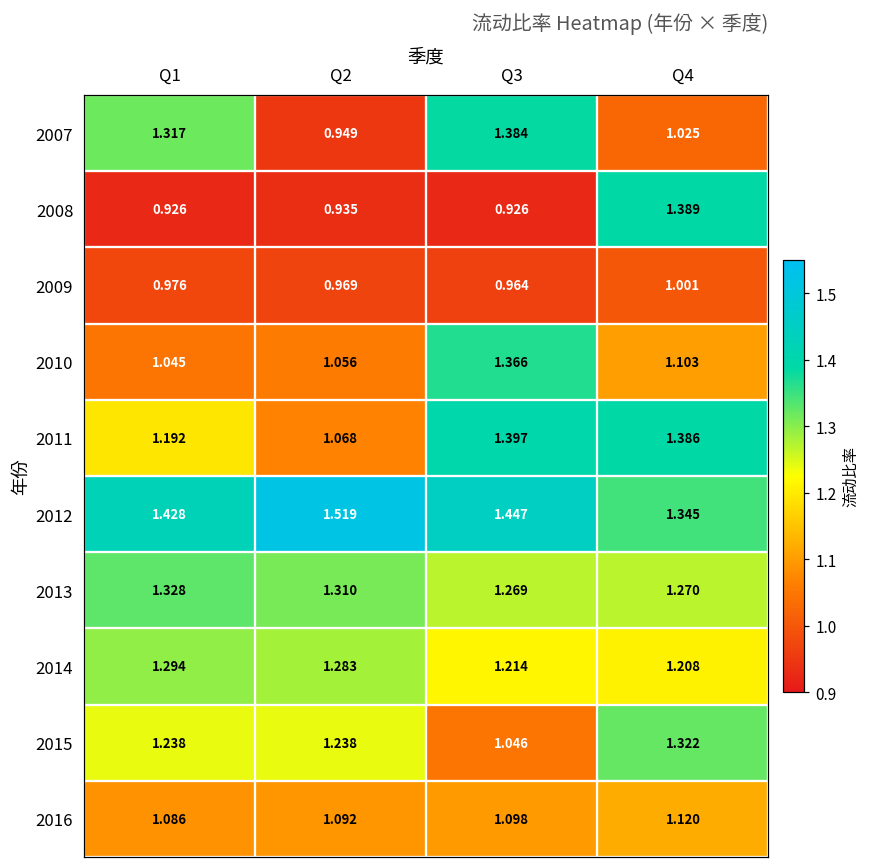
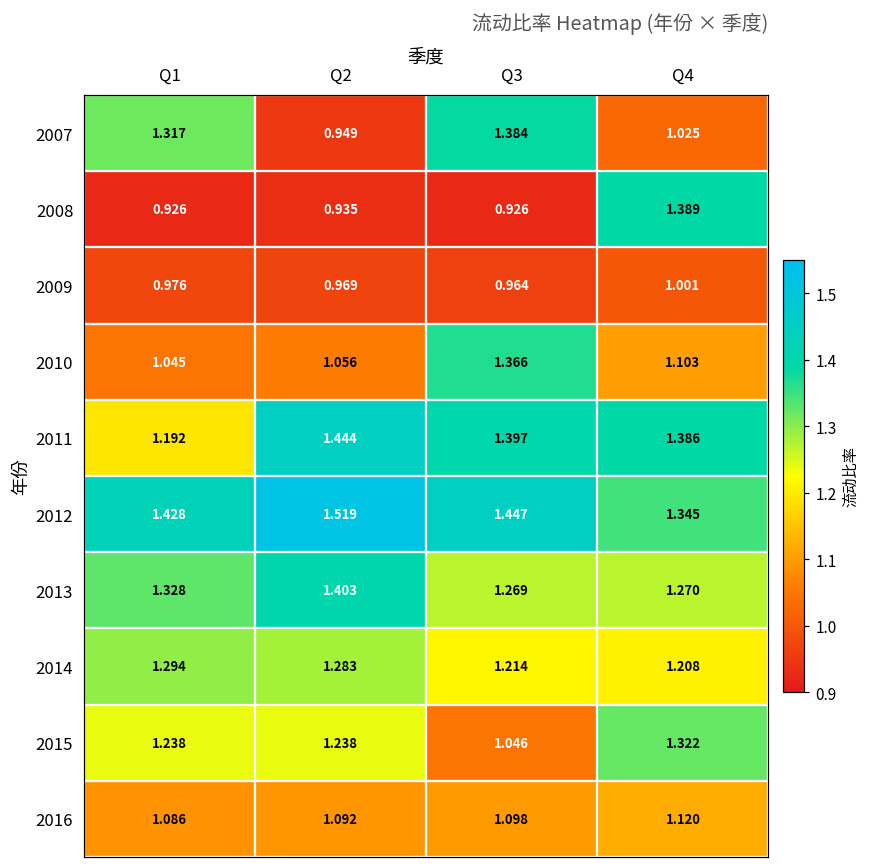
2011, Q2: 1.068 -> 1.444
2013, Q2: 1.310 -> 1.403
